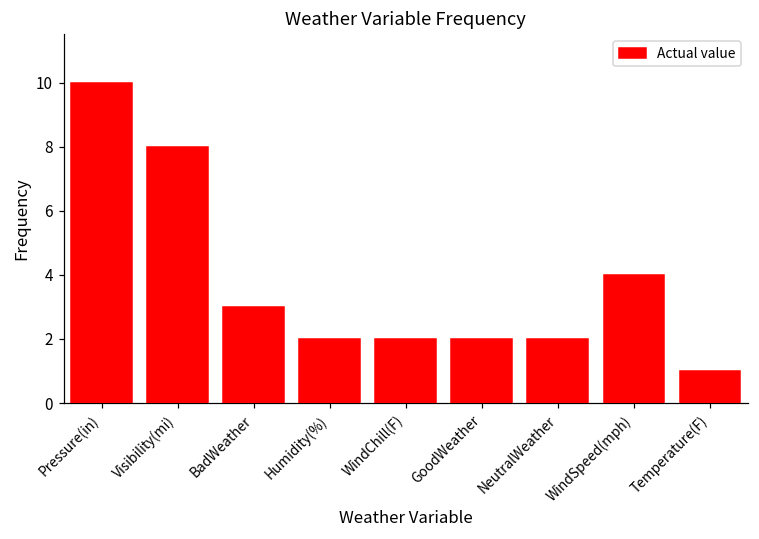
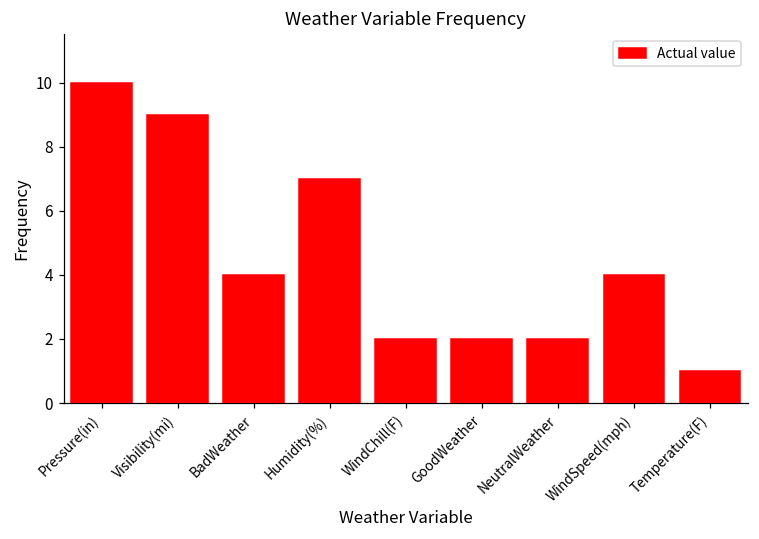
Visibility(mi): 8 -> 9
BadWeather: 3 -> 4
Humidity(%): 2 -> 7
